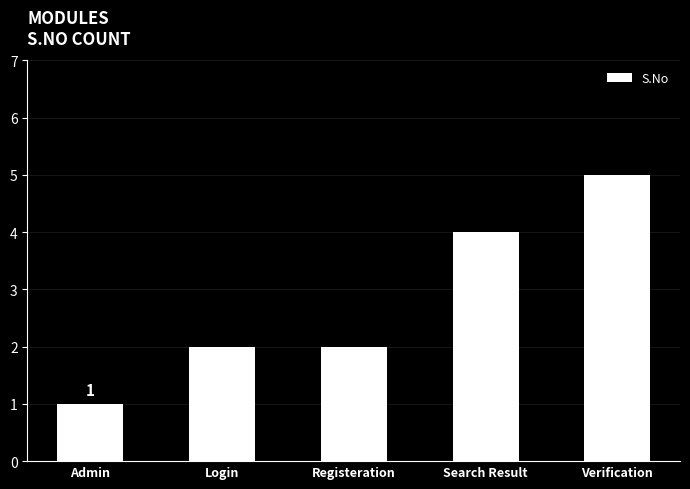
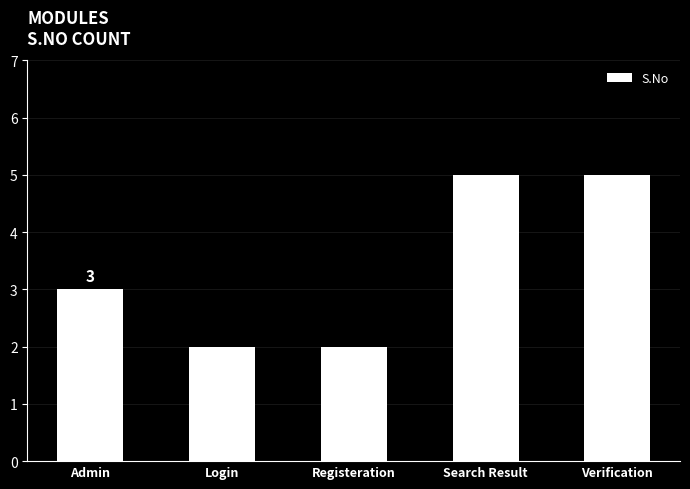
Admin: 1 -> 3
Search Result: 4 -> 5
